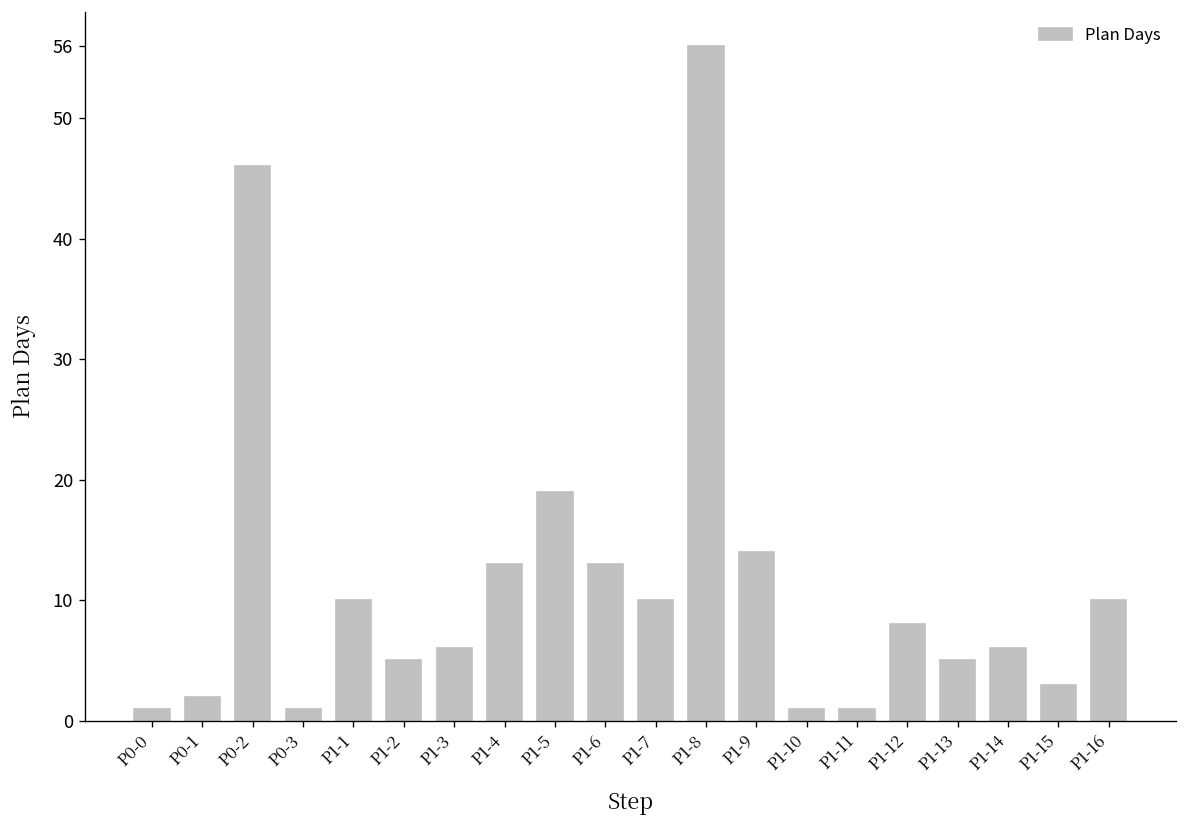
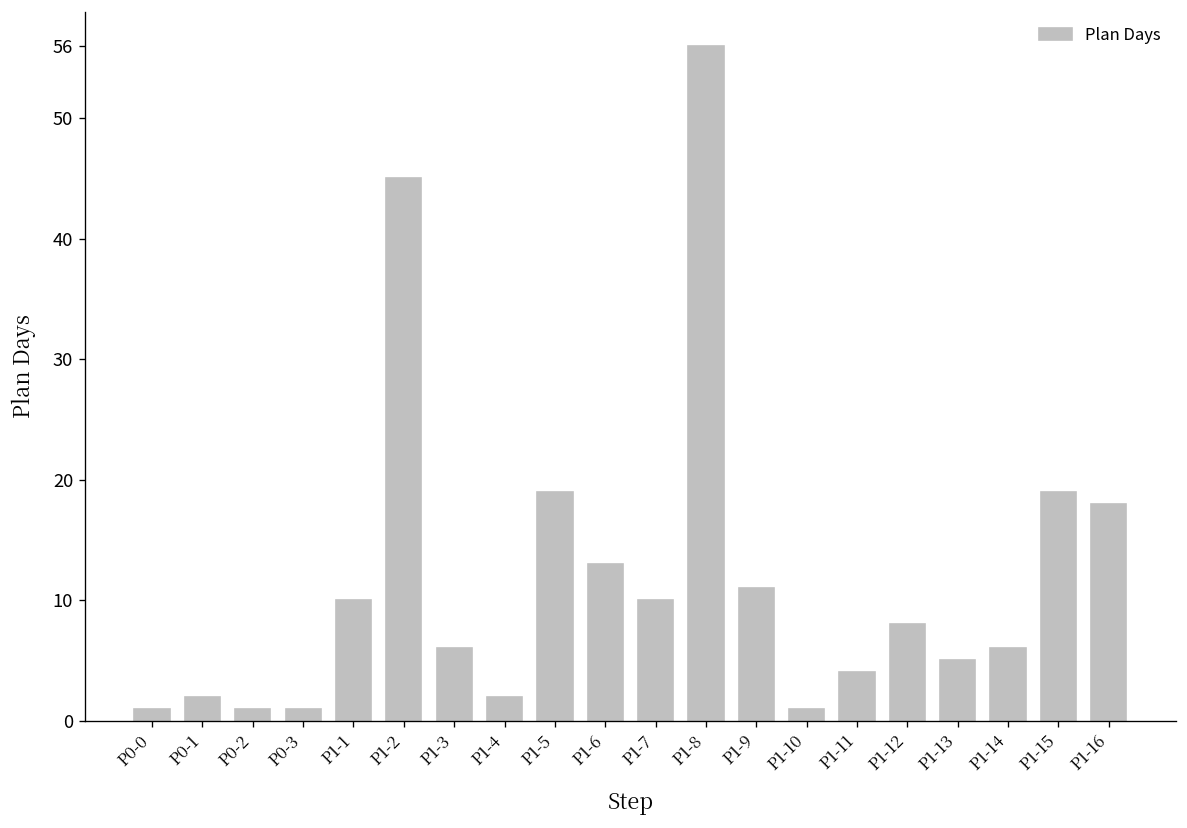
P0-2: 46 -> 1
P1-2: 5 -> 45
P1-4: 13 -> 2
P1-9: 14 -> 11
P1-11: 1 -> 4
P1-15: 3 -> 19
P1-16: 10 -> 18
